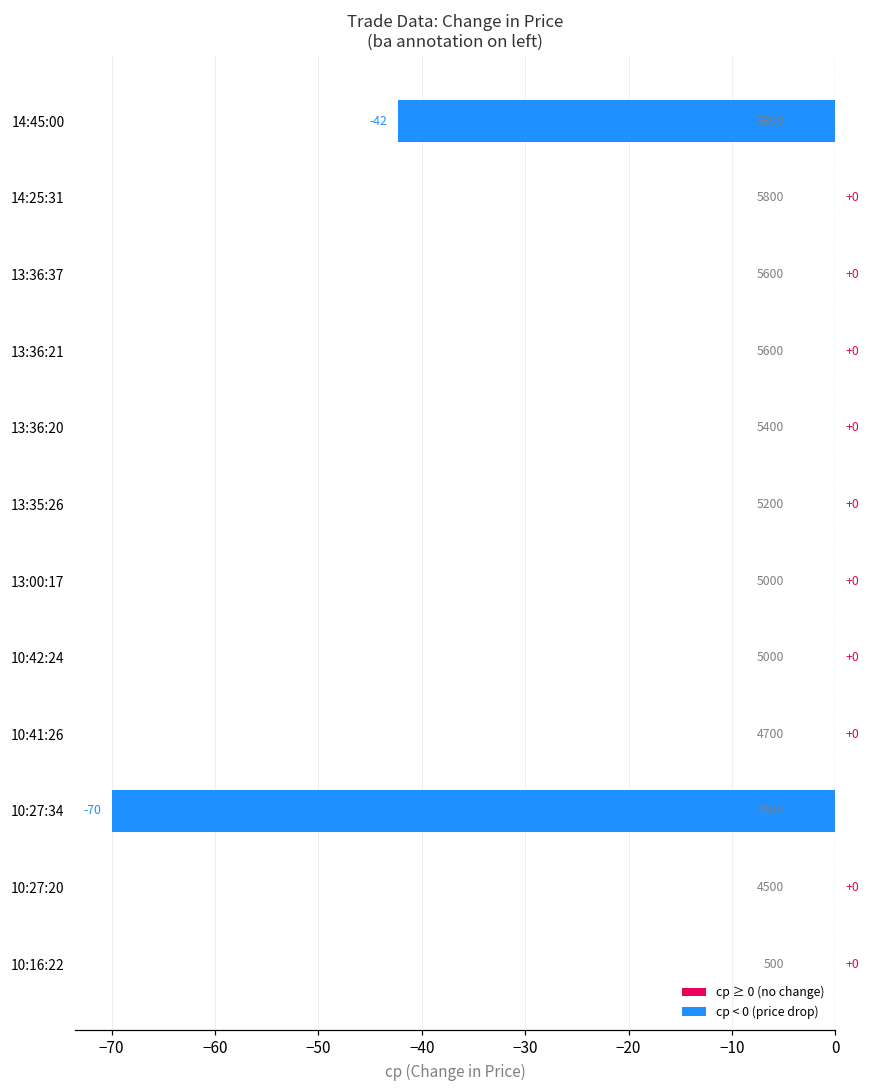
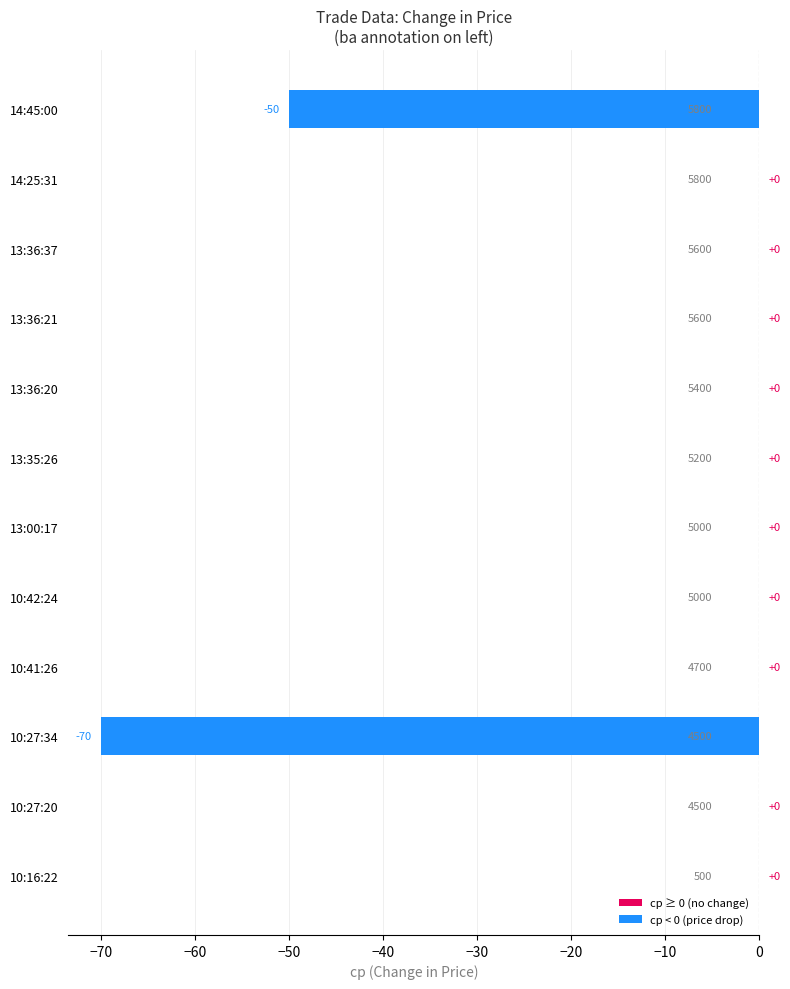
14:45:00: -42 -> -50
